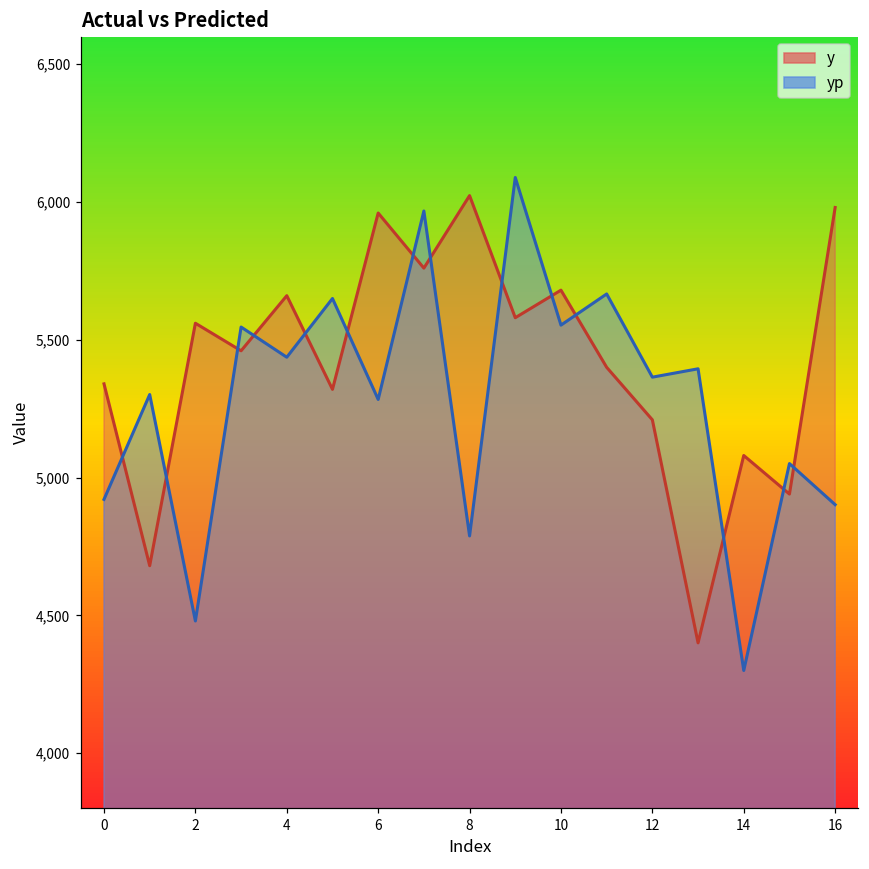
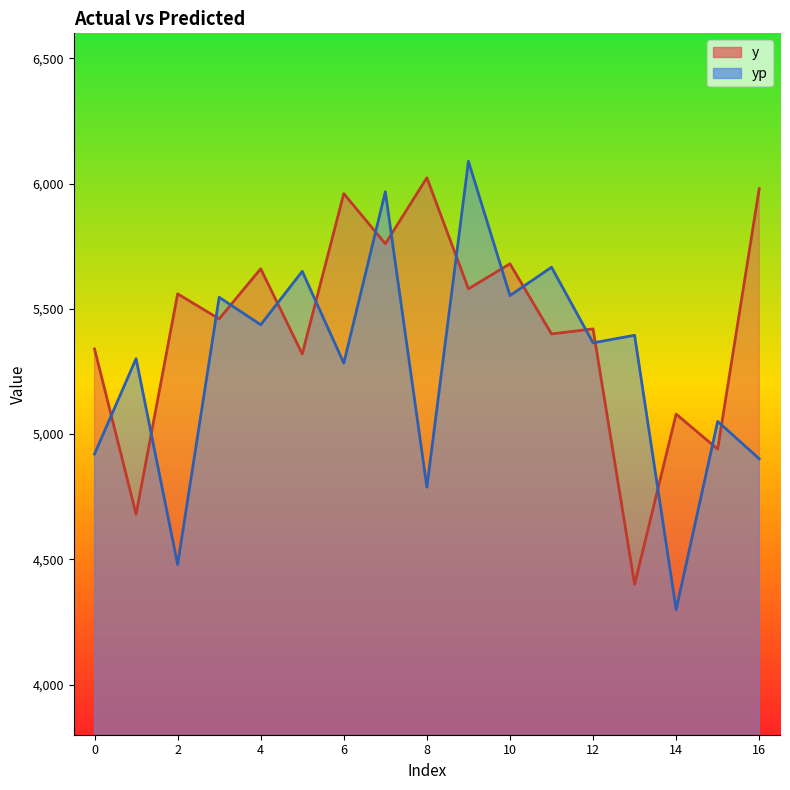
y, 12: 5,210 -> 5,420
